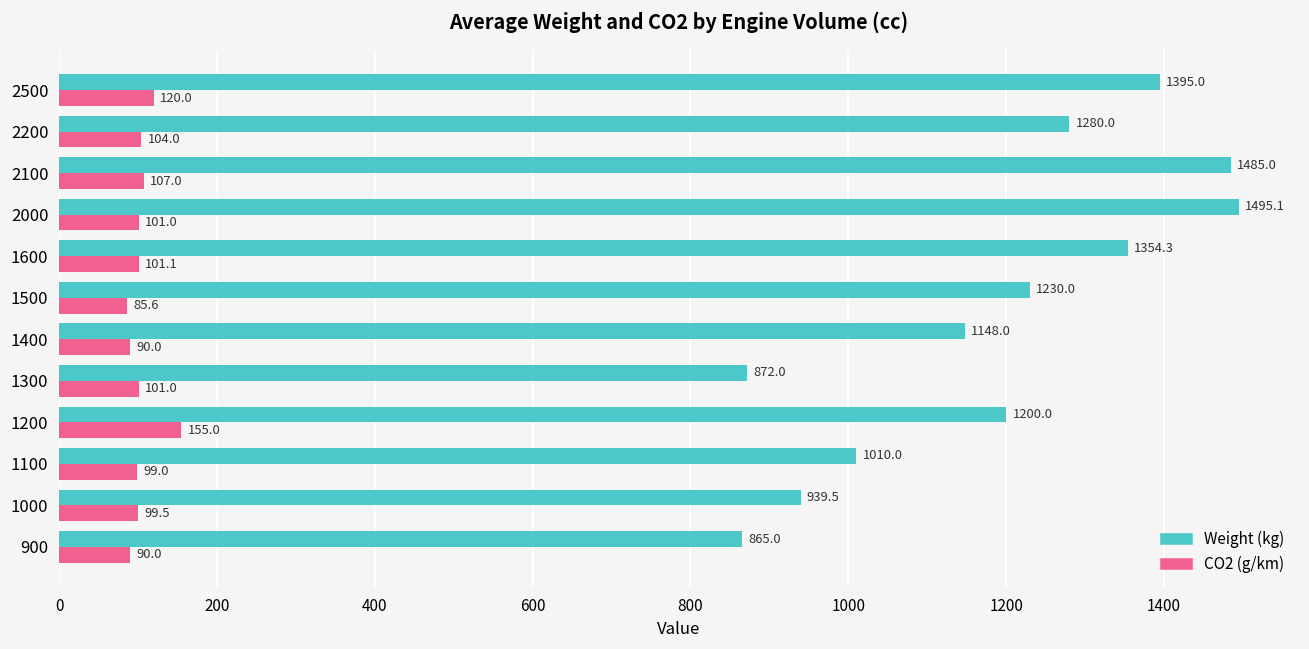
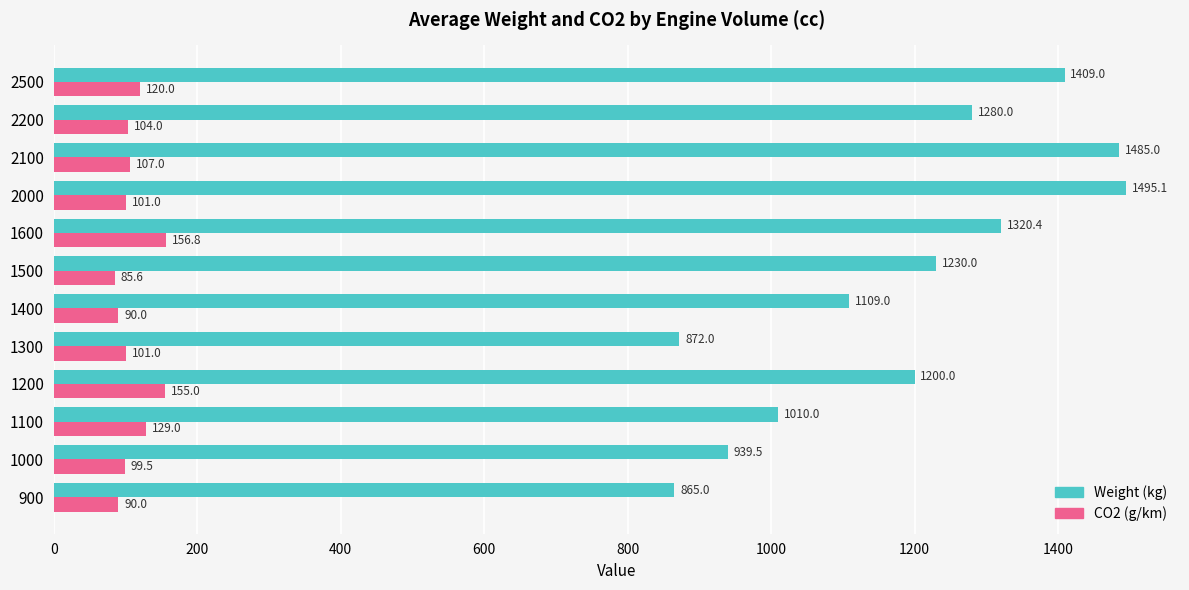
Weight (kg), 2500: 1395.0 -> 1409.0
Weight (kg), 1600: 1354.3 -> 1320.4
CO2 (g/km), 1600: 101.1 -> 156.8
Weight (kg), 1400: 1148.0 -> 1109.0
CO2 (g/km), 1100: 99.0 -> 129.0
